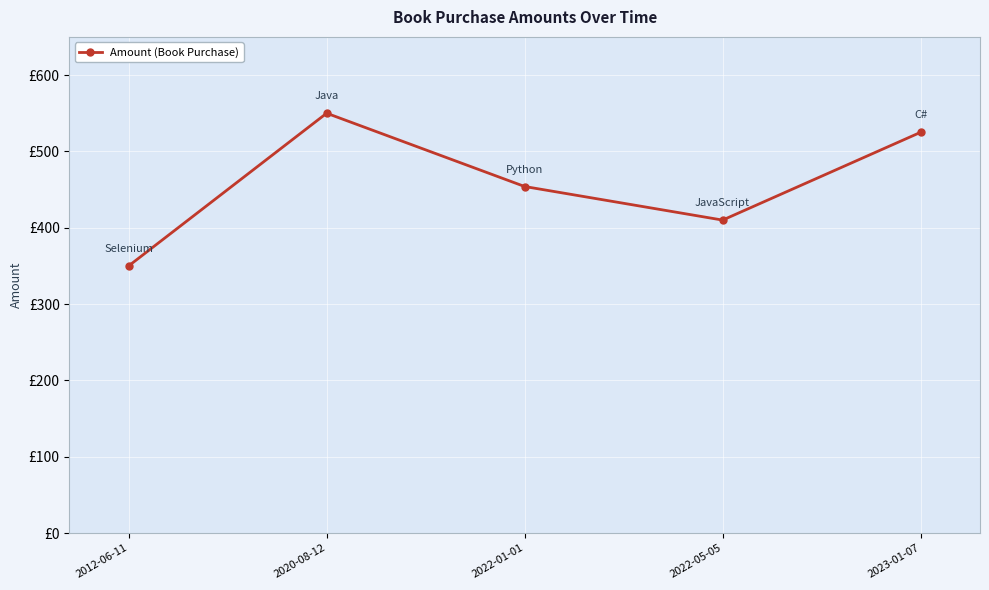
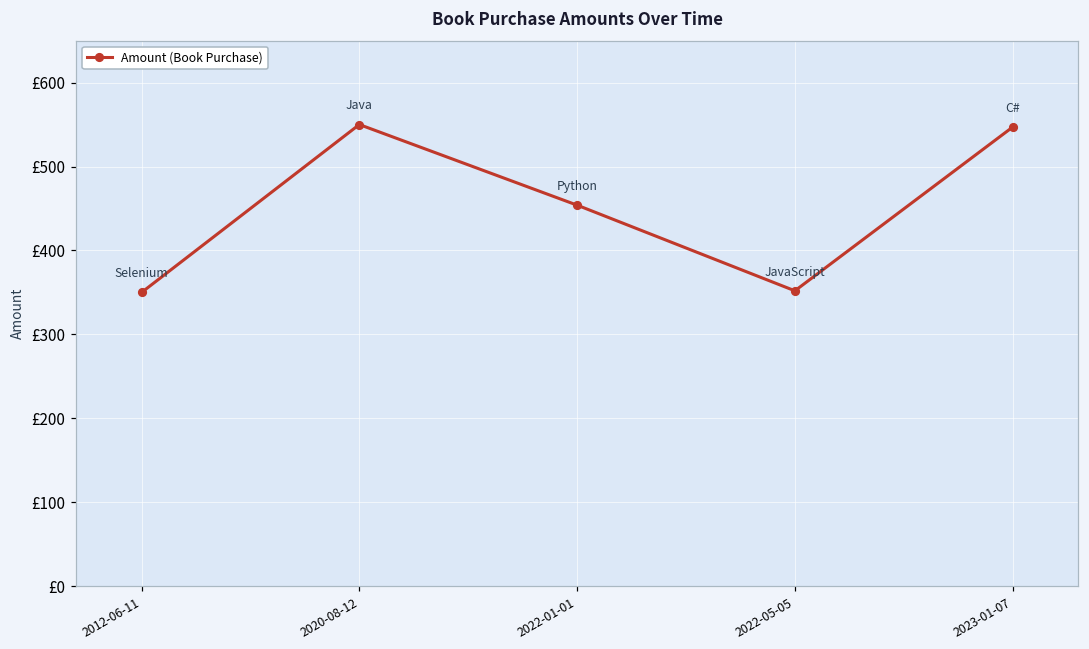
2022-05-05: £410 -> £350
2023-01-07: £530 -> £550
